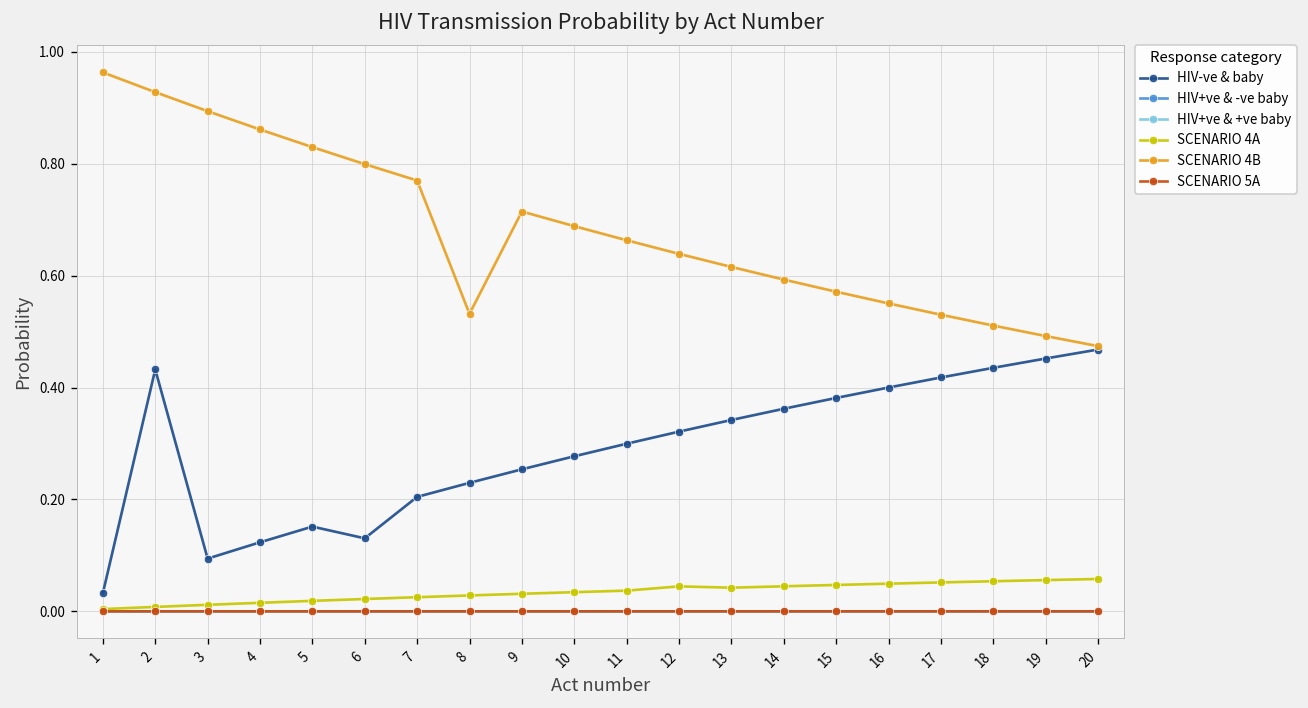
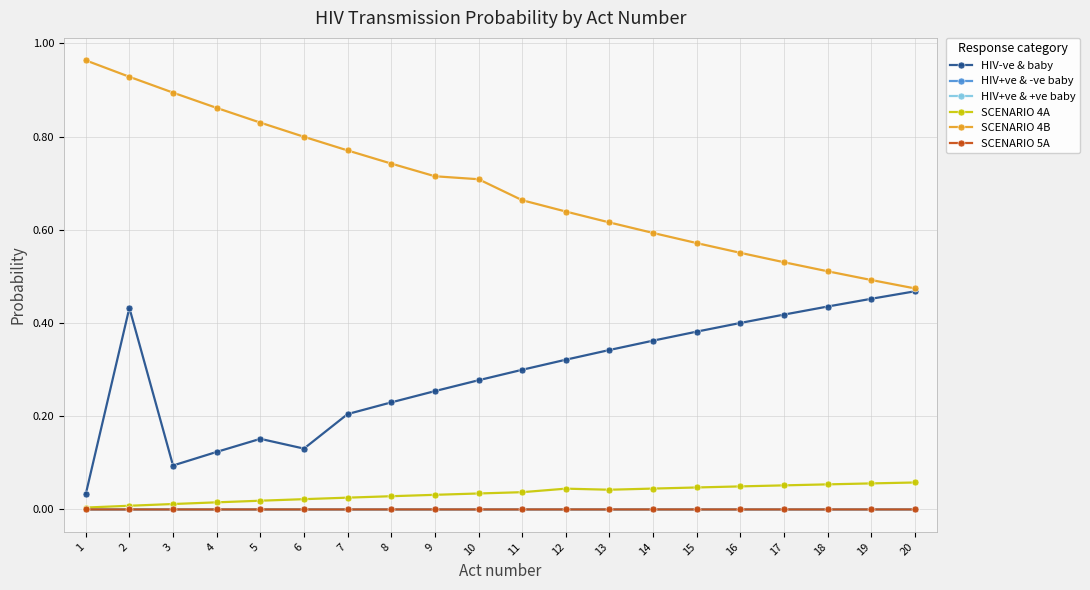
SCENARIO 4B, 8: 0.53 -> 0.74
SCENARIO 4B, 10: 0.69 -> 0.71
